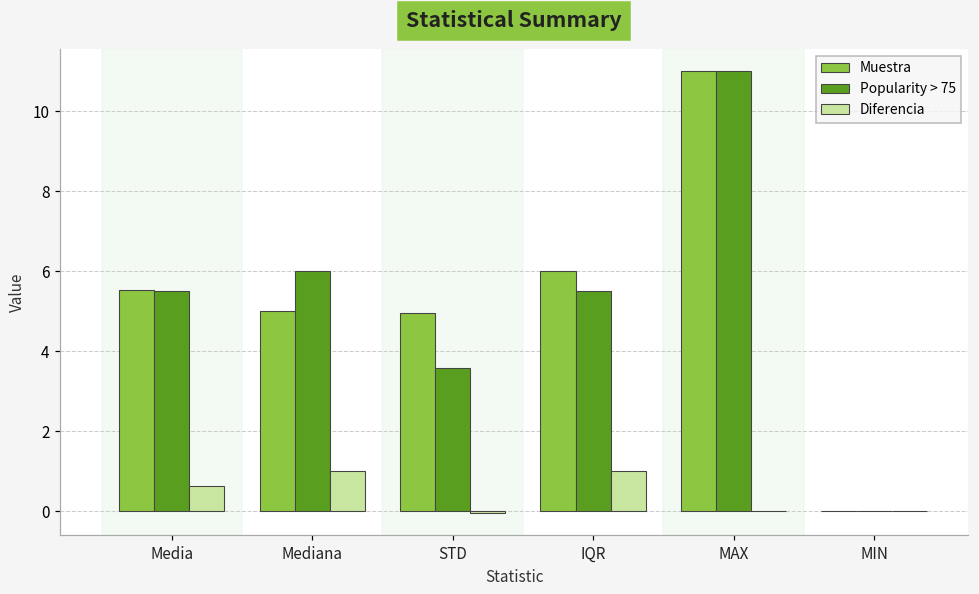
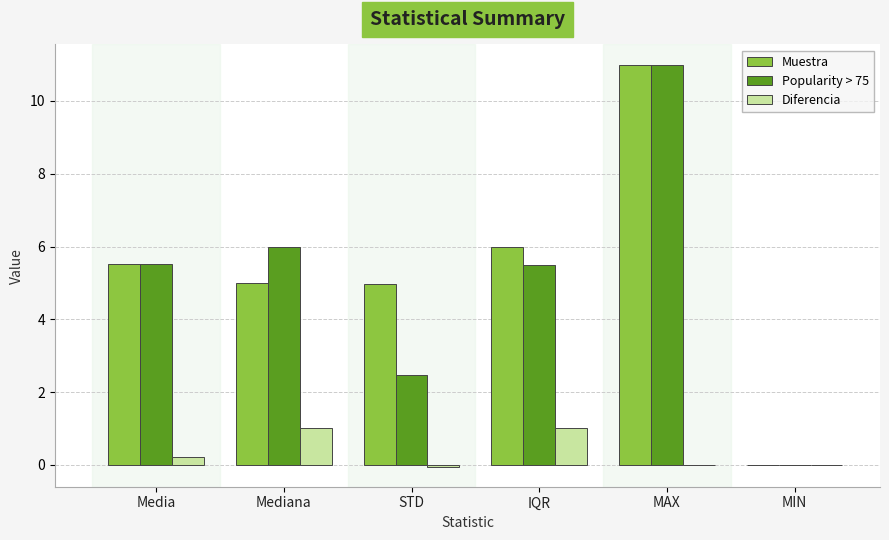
Diferencia, Media: 0.6 -> 0.2
Popularity > 75, STD: 3.6 -> 2.5
